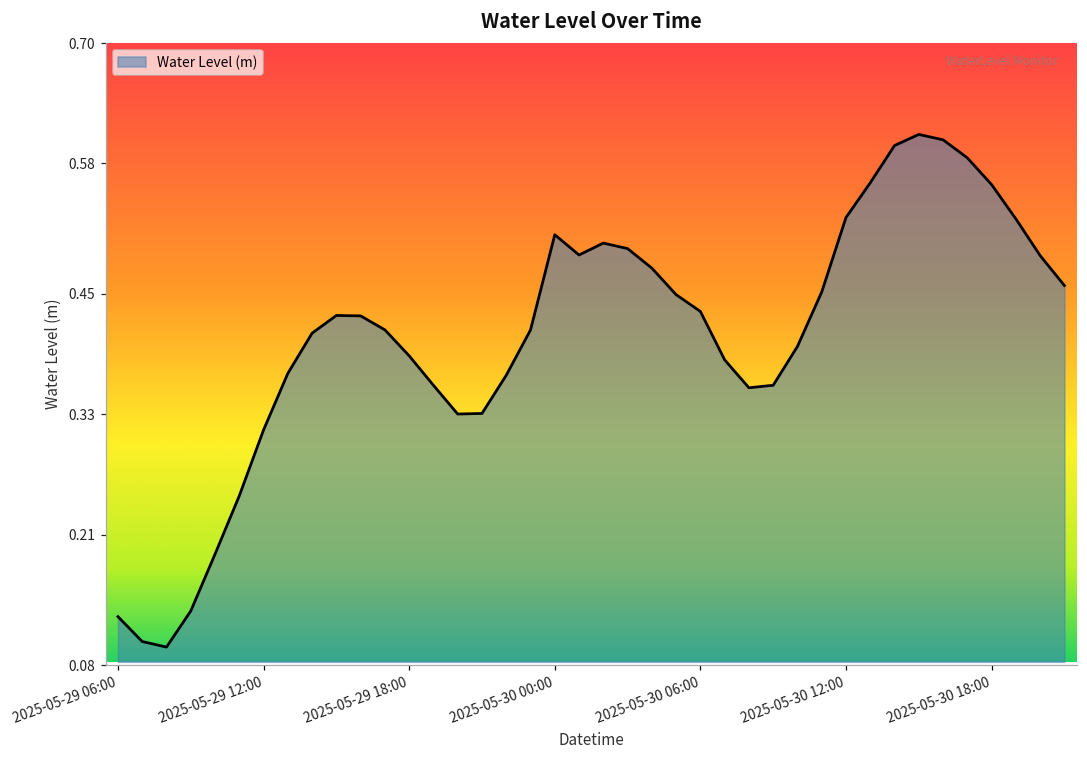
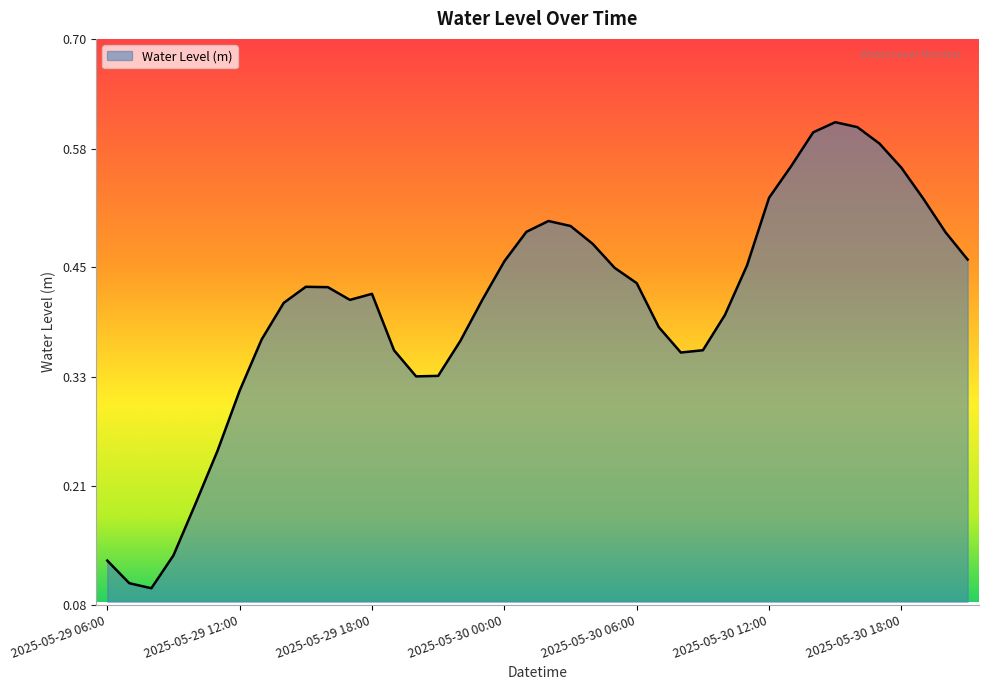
2025-05-29 18:00: 0.39 -> 0.42
2025-05-30 00:00: 0.51 -> 0.46
